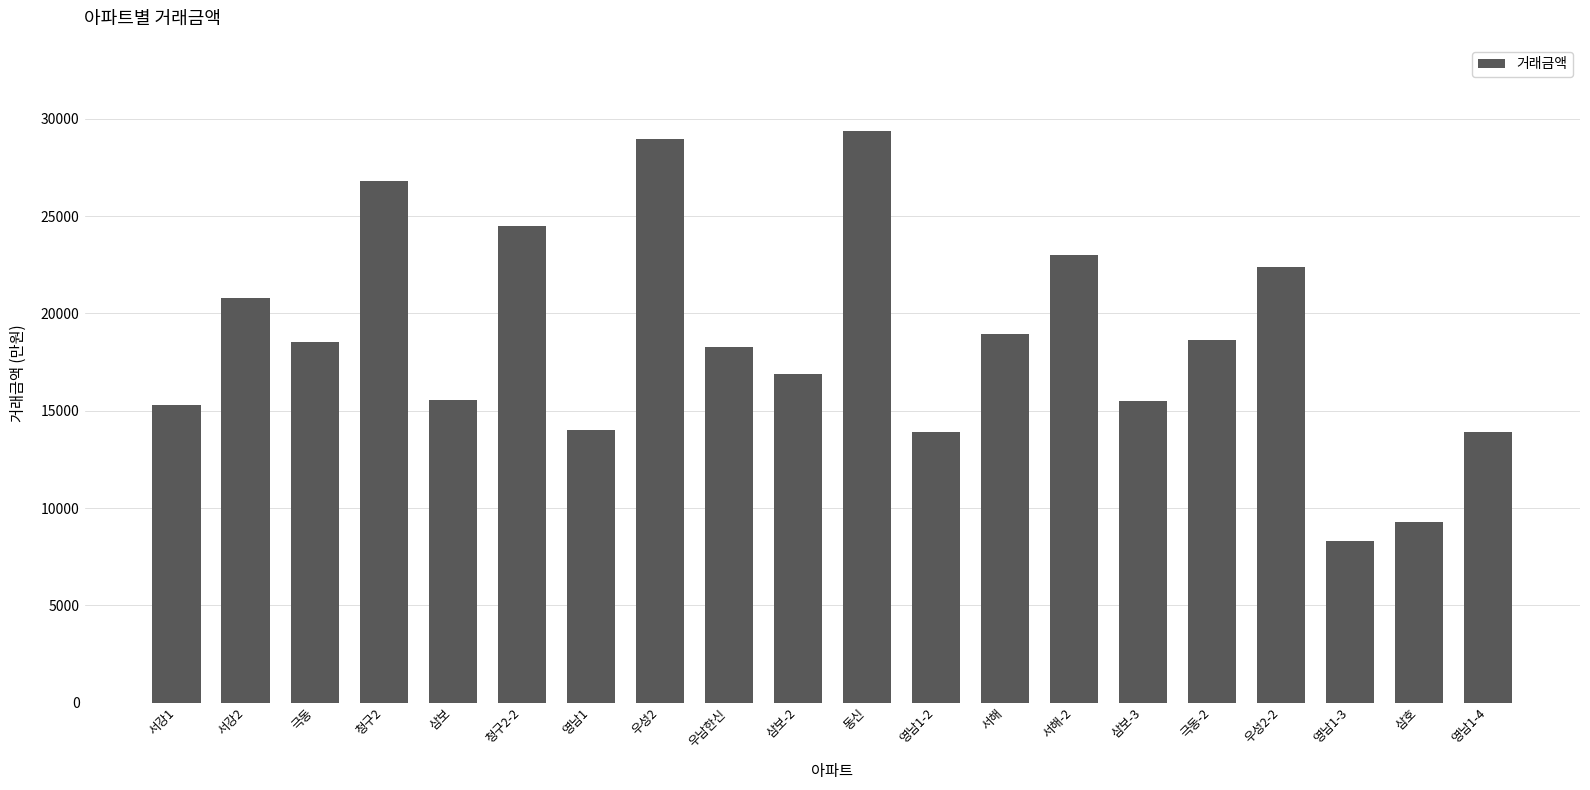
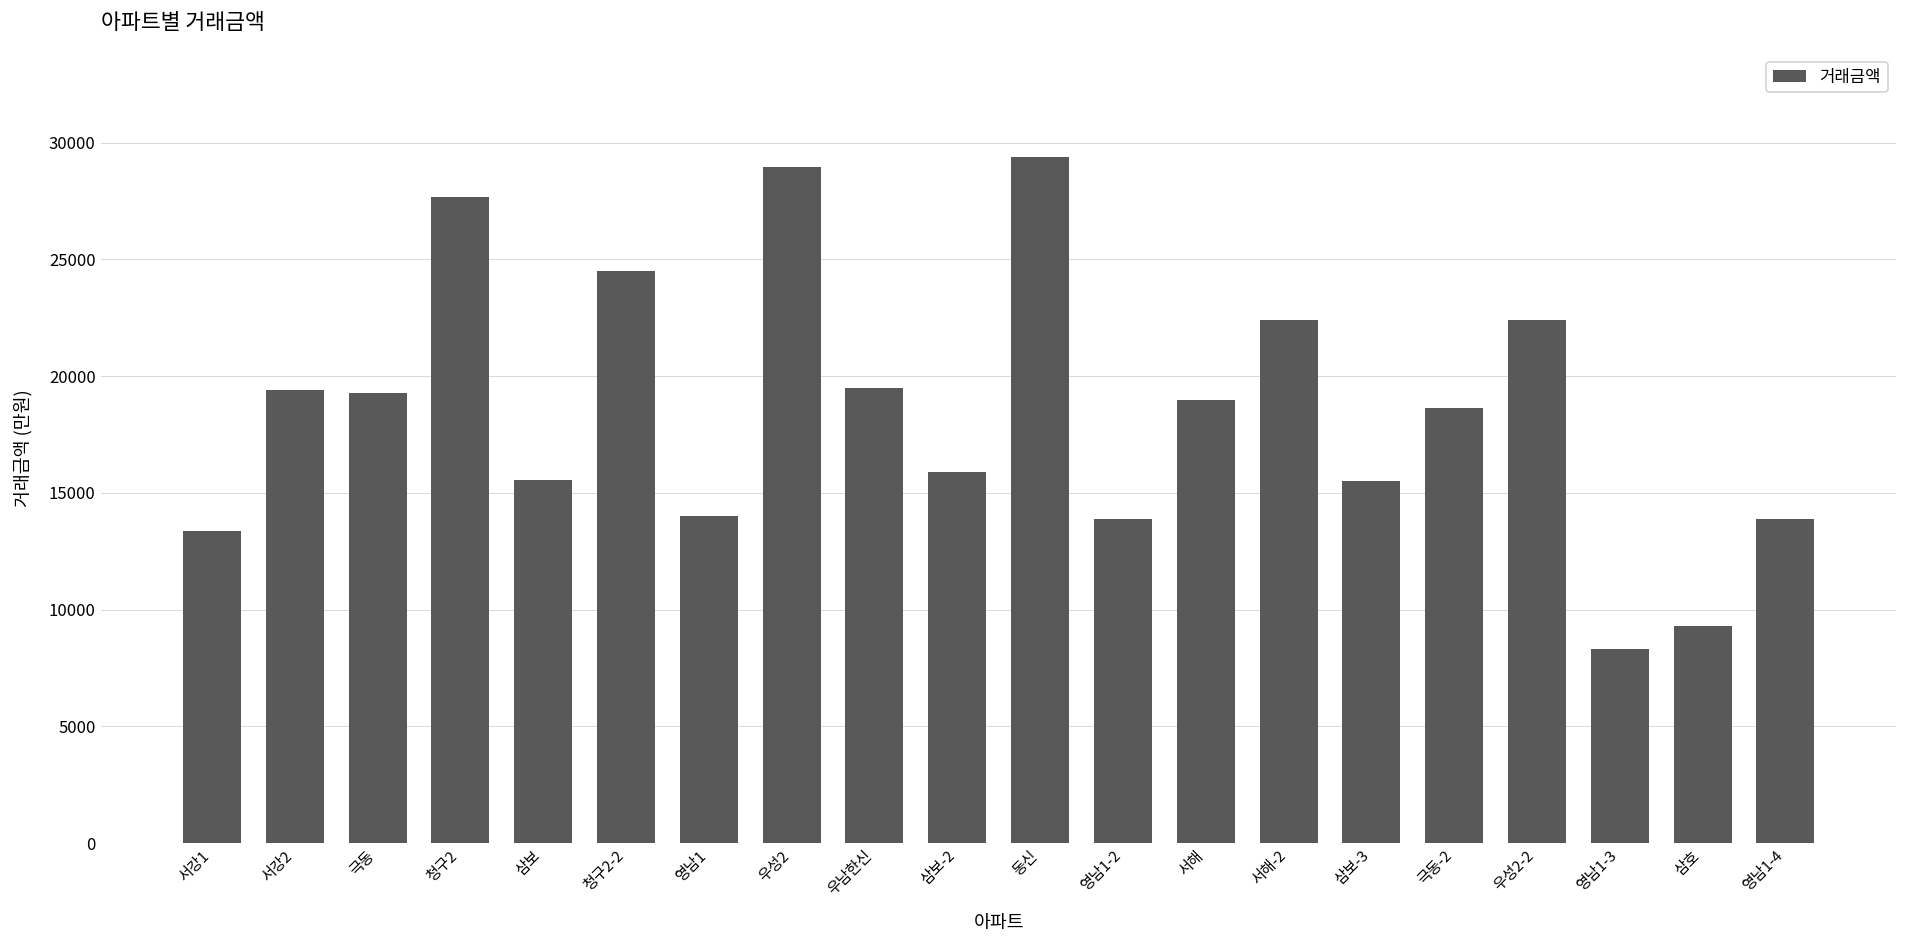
서강1: 15300 -> 13400
서강2: 20800 -> 19400
극동: 18500 -> 19300
청구2: 26800 -> 27700
우남한신: 18300 -> 19500
삼보-2: 16900 -> 15900
서해-2: 23000 -> 22400
